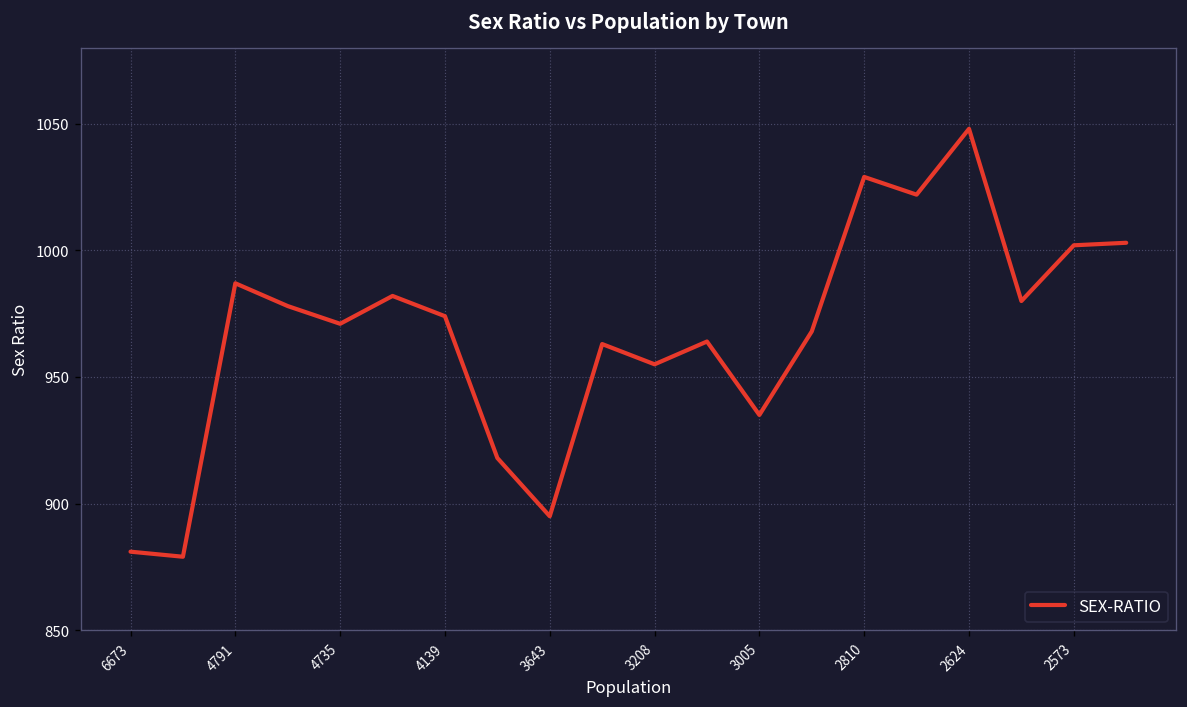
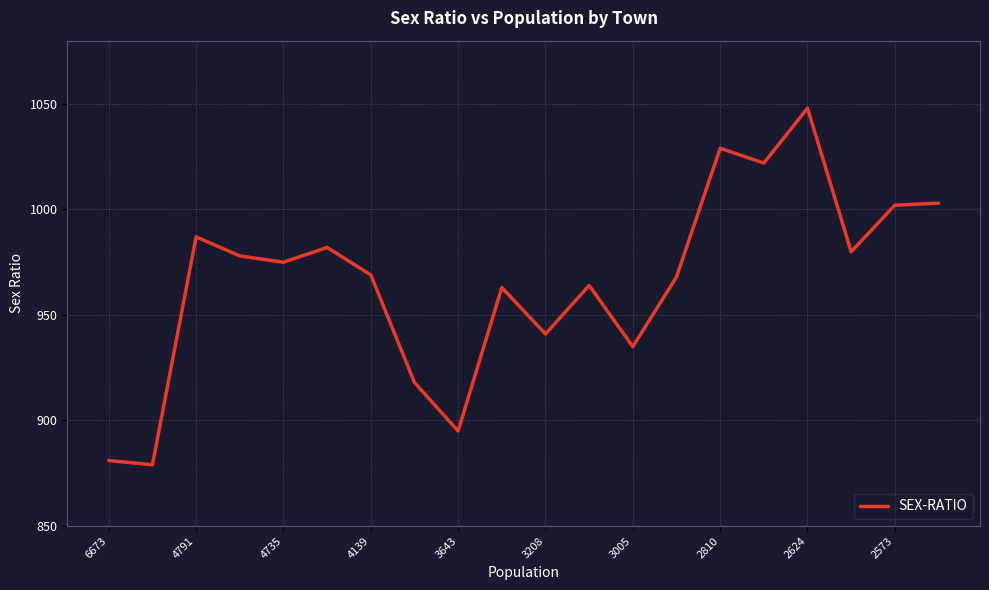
4735: 971 -> 975
4139: 974 -> 969
3208: 955 -> 941
